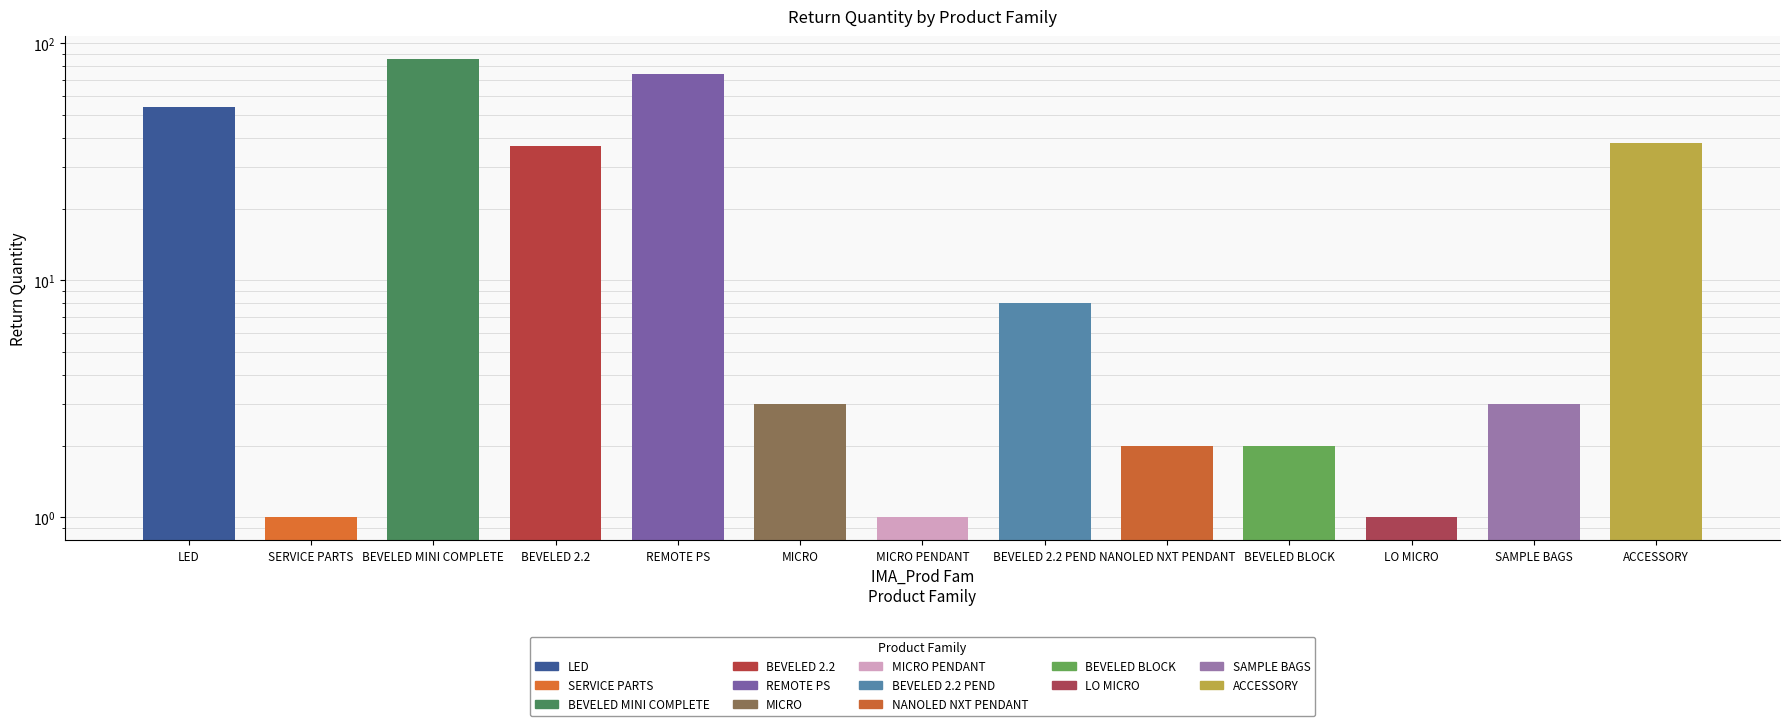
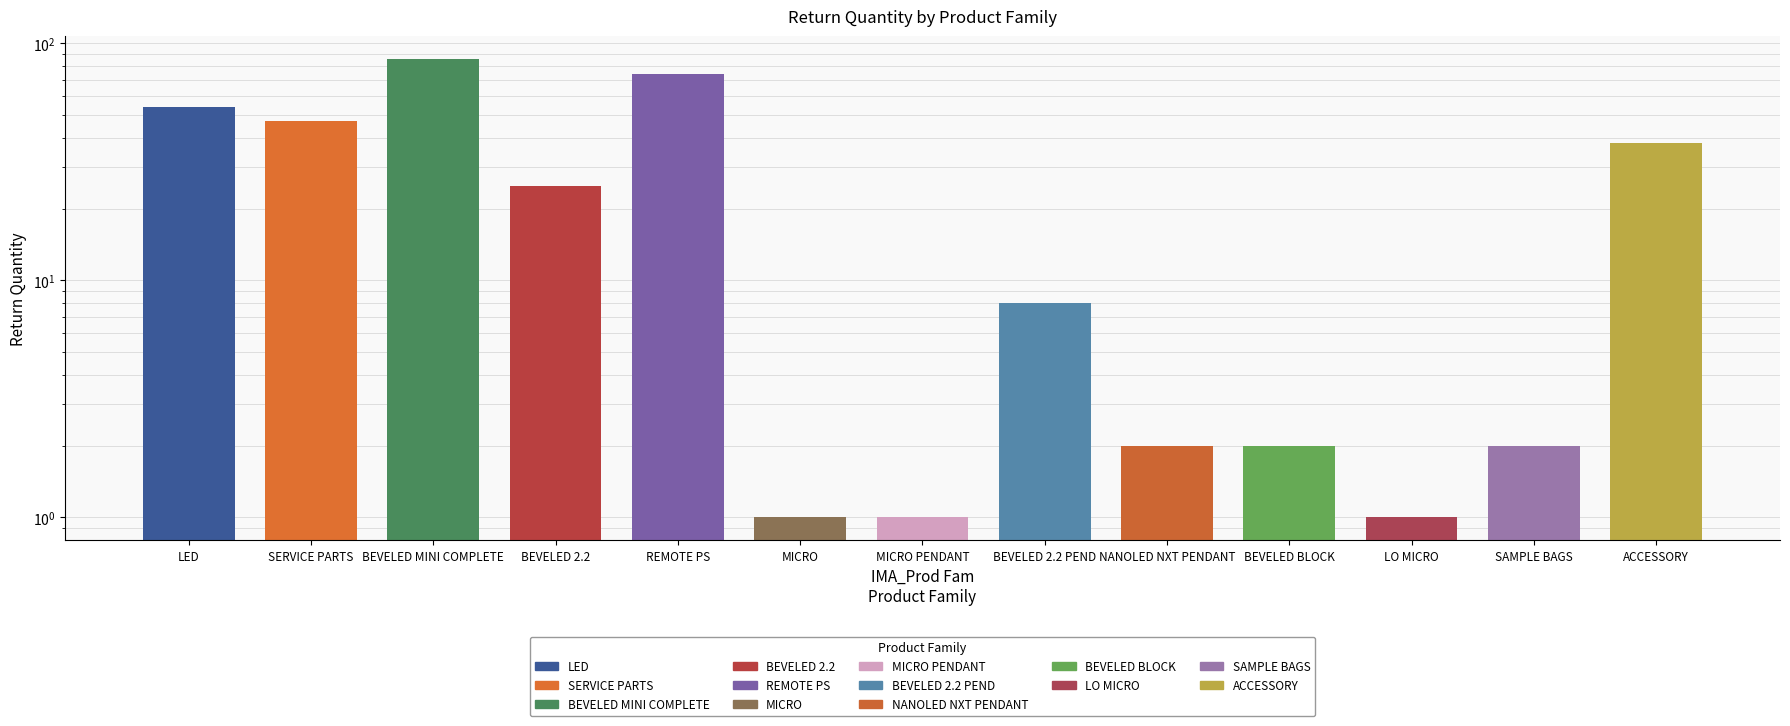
SERVICE PARTS: 1 -> 47
BEVELED 2.2: 37 -> 25
MICRO: 3 -> 1
SAMPLE BAGS: 3 -> 2
